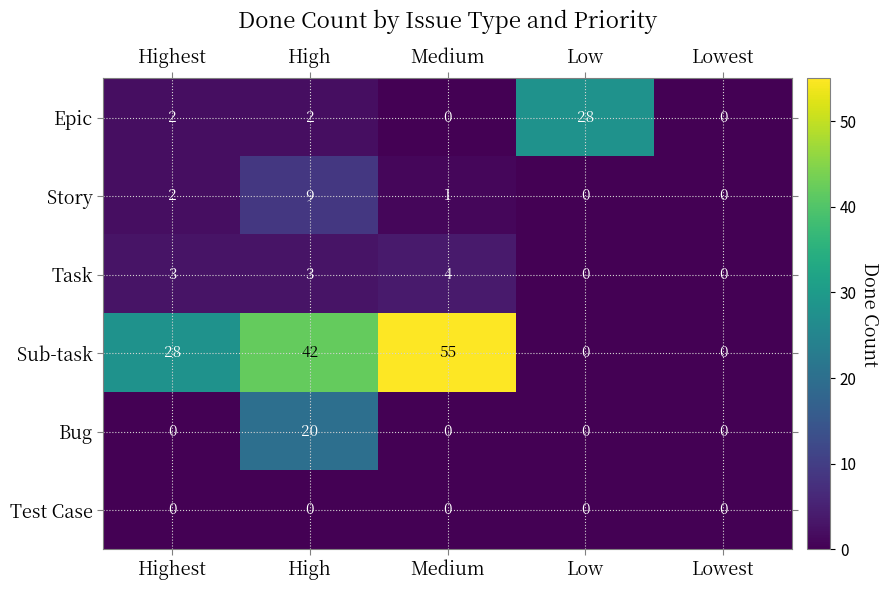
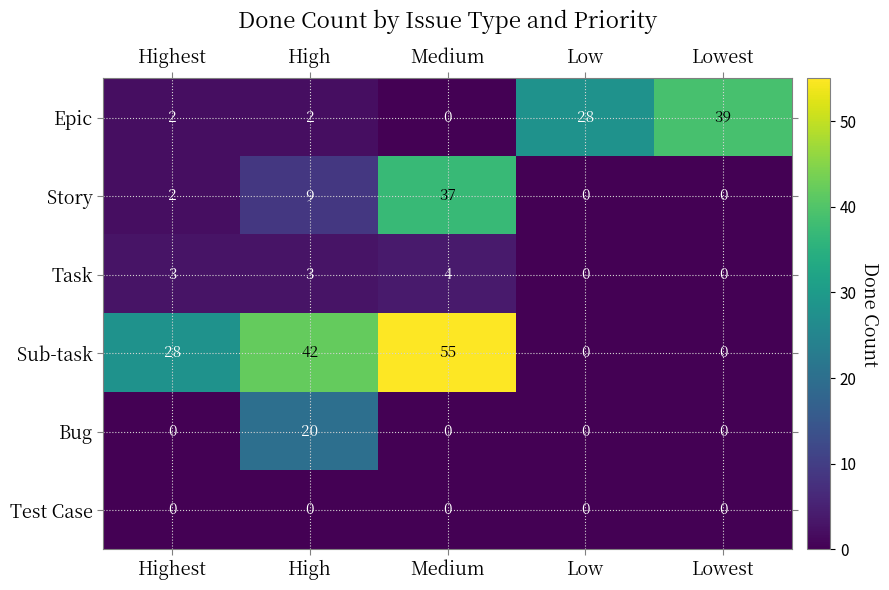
Epic, Lowest: 0 -> 39
Story, Medium: 1 -> 37
